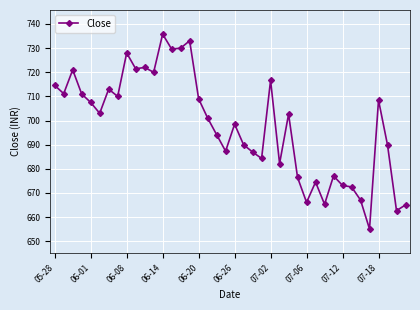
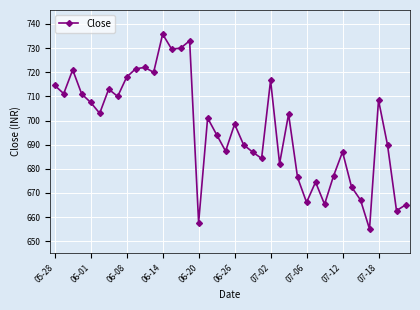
06-08: 728 -> 718
06-20: 709 -> 658
07-12: 673 -> 687
